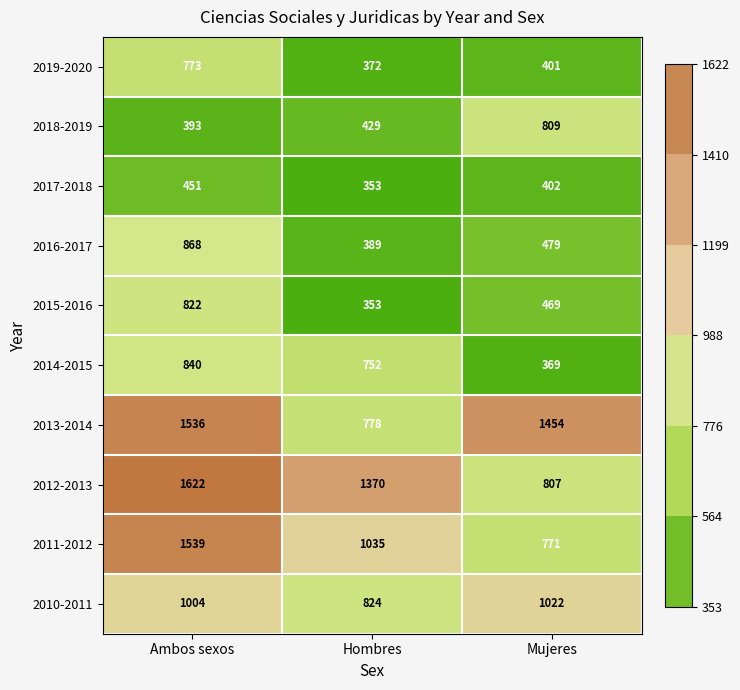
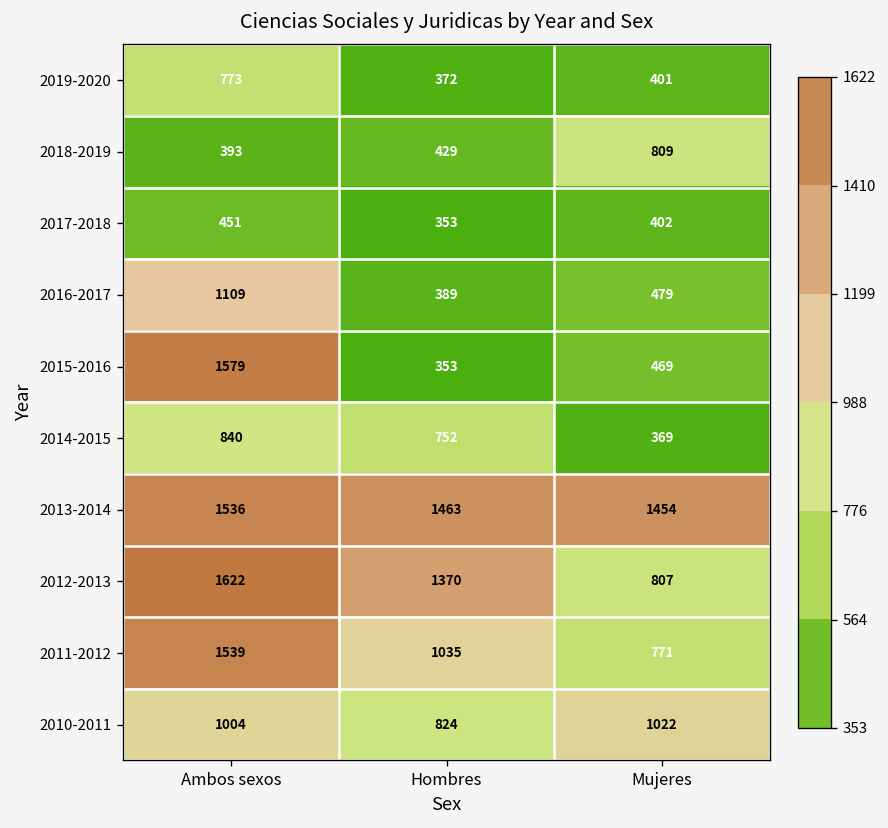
2016-2017, Ambos sexos: 868 -> 1109
2015-2016, Ambos sexos: 822 -> 1579
2013-2014, Hombres: 778 -> 1463
